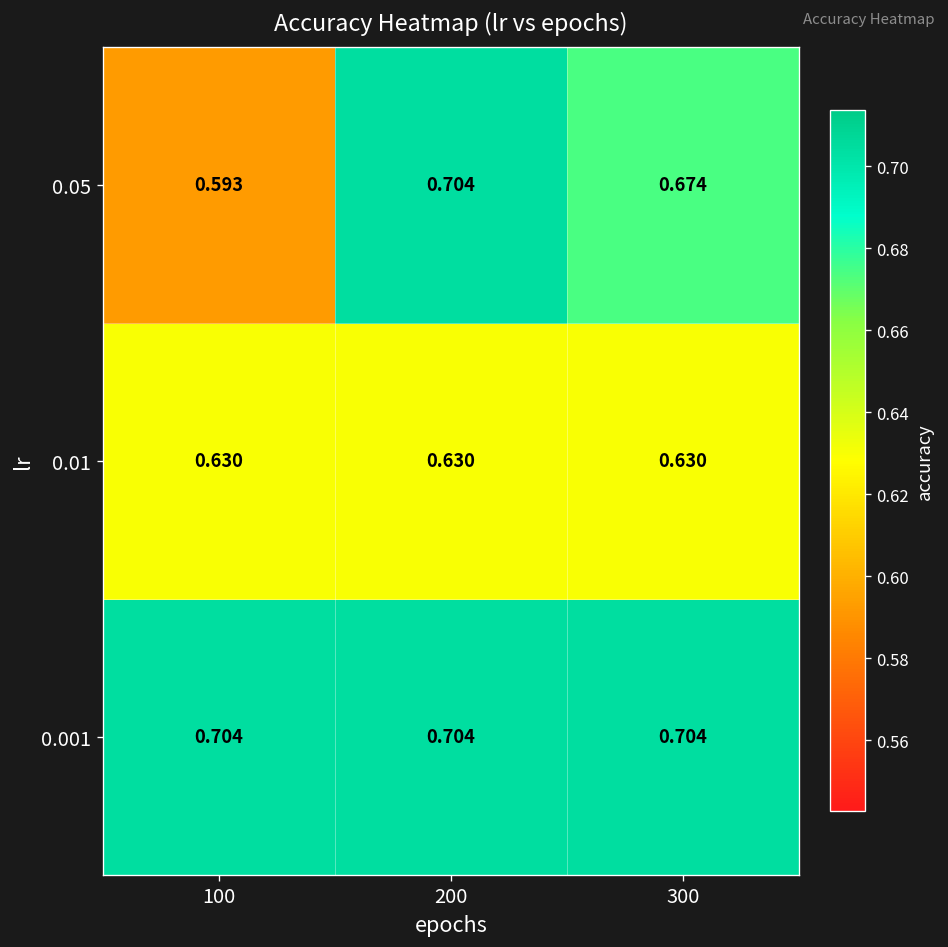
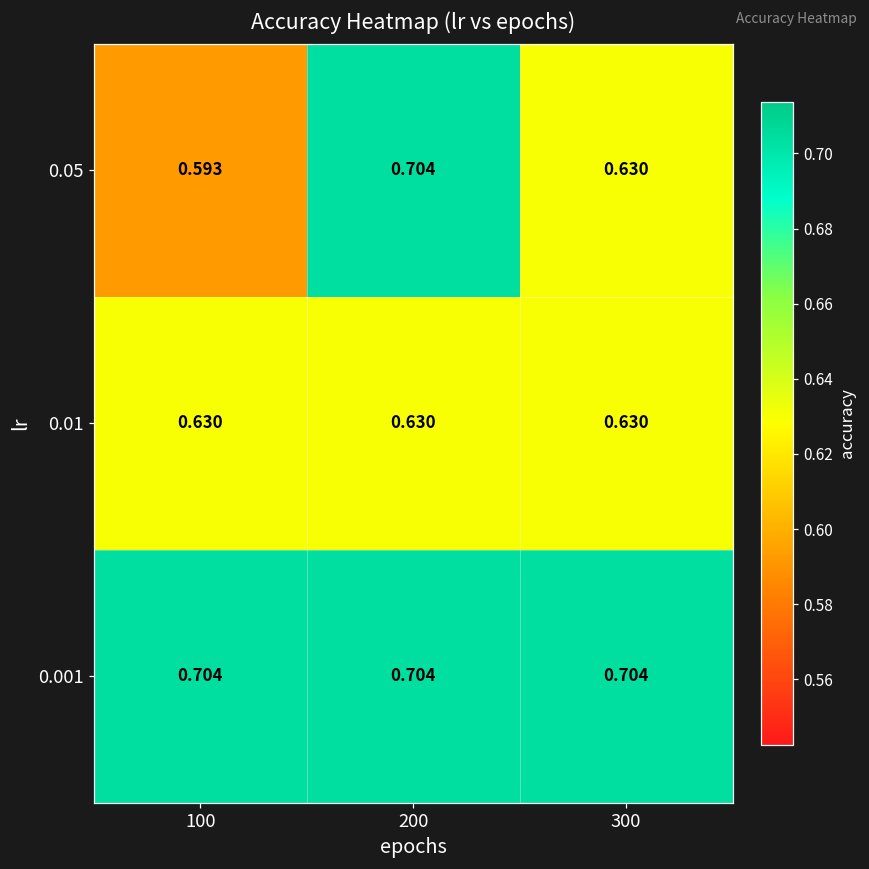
0.05, 300: 0.674 -> 0.630
